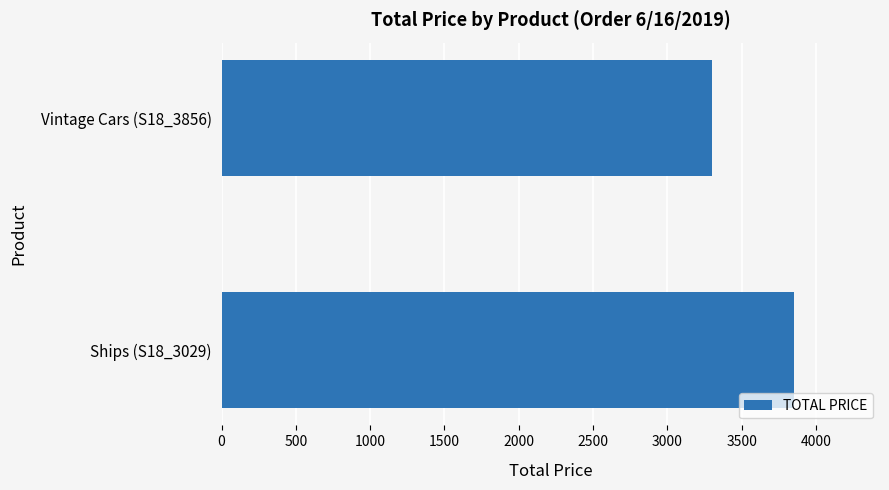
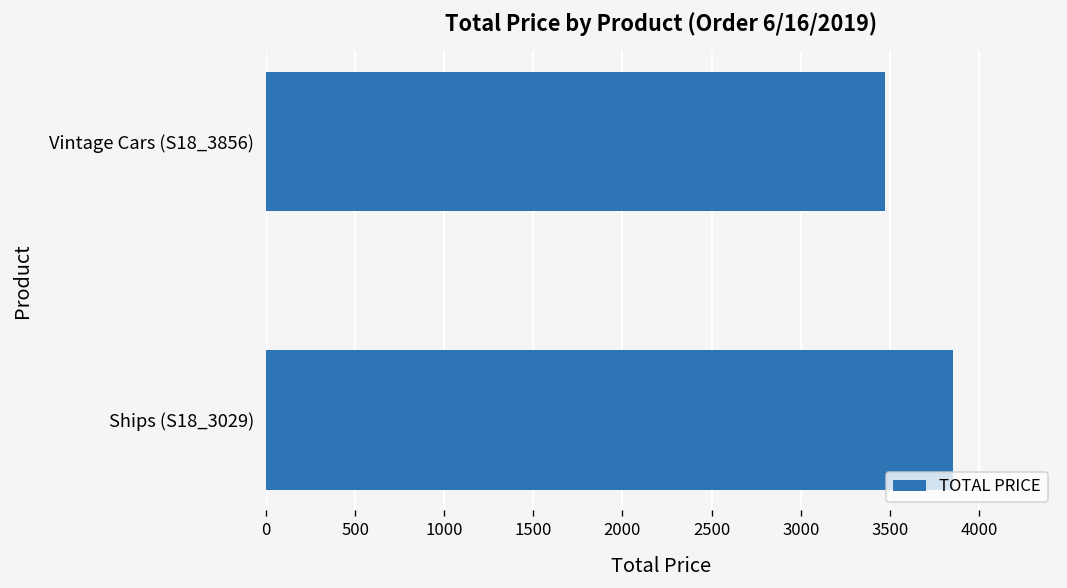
Vintage Cars (S18_3856): 3300 -> 3470
